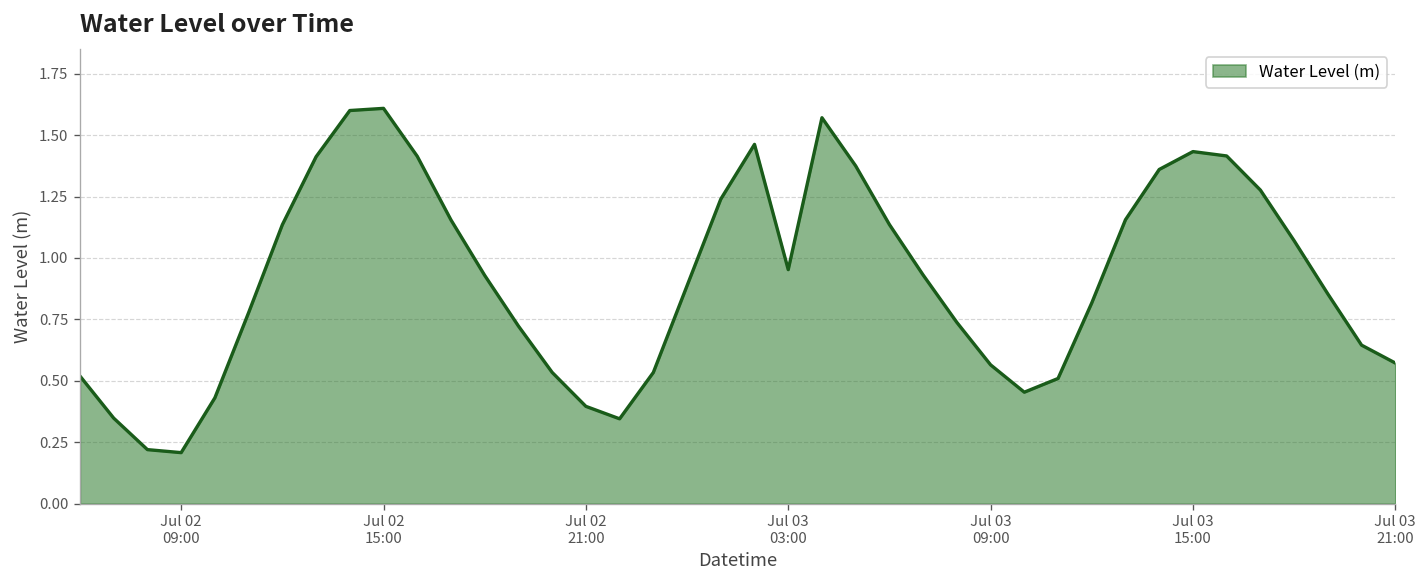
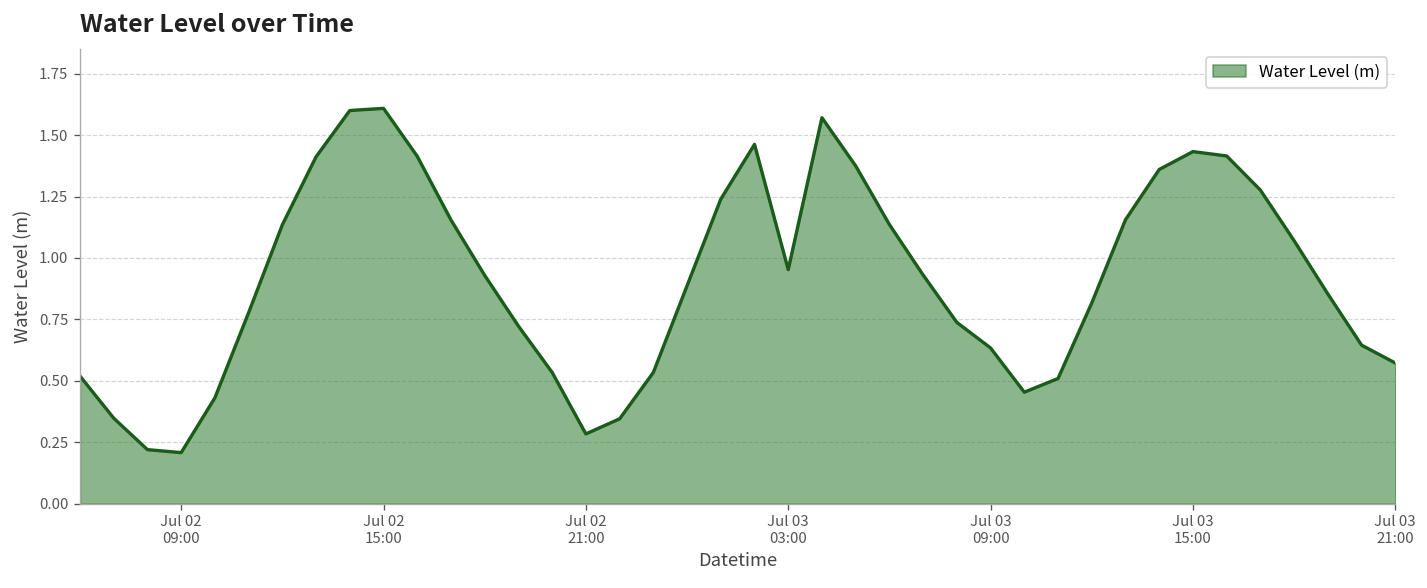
Jul 02 21:00: 0.40 -> 0.28
Jul 03 09:00: 0.57 -> 0.63
